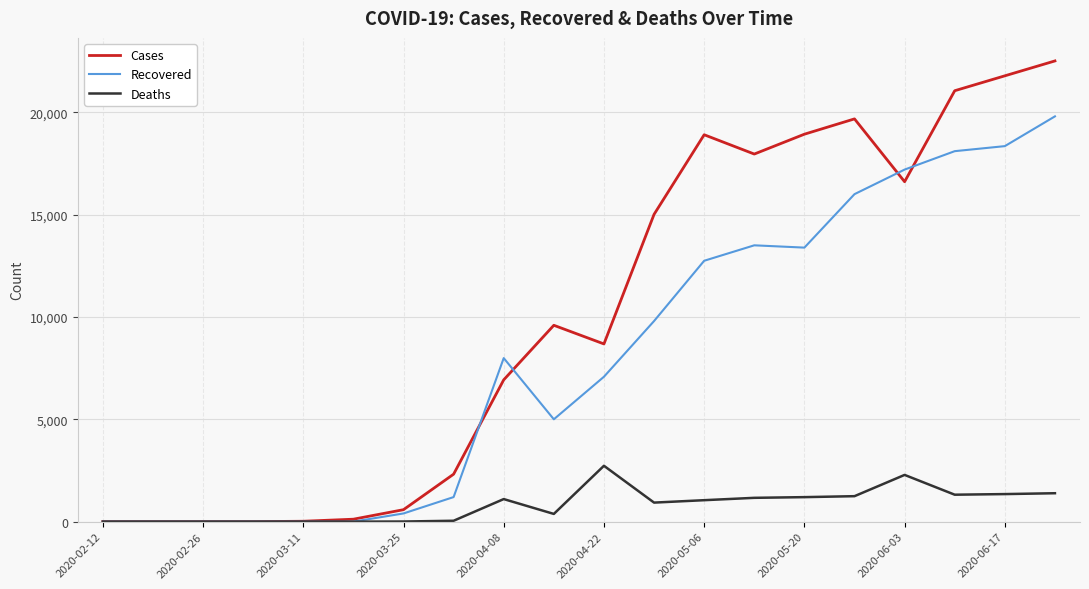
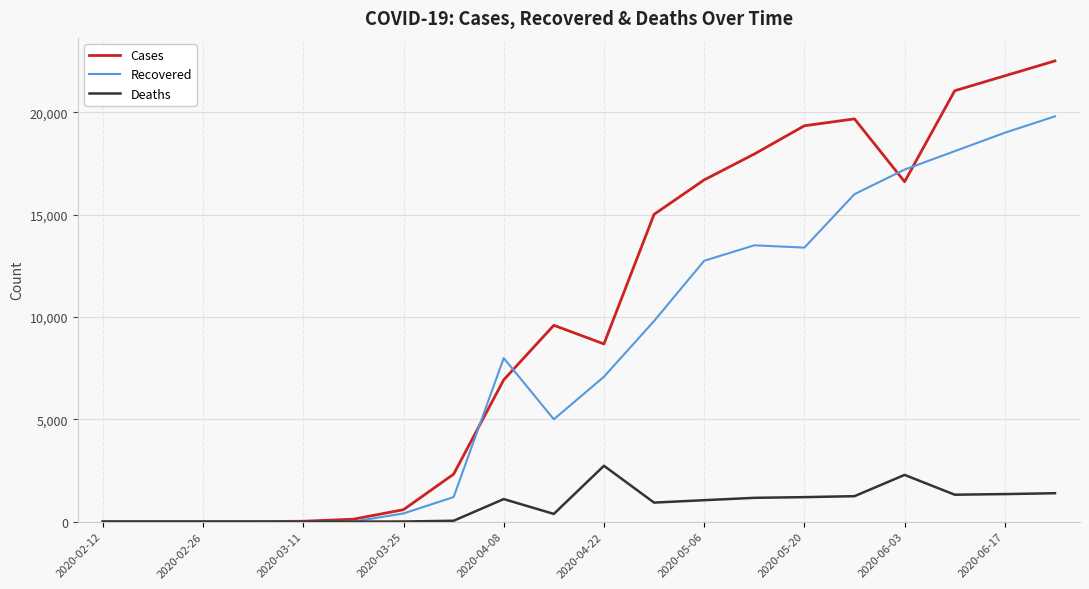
Cases, 2020-05-06: 18,900 -> 16,700
Cases, 2020-05-20: 18,900 -> 19,300
Recovered, 2020-06-17: 18,300 -> 19,000
